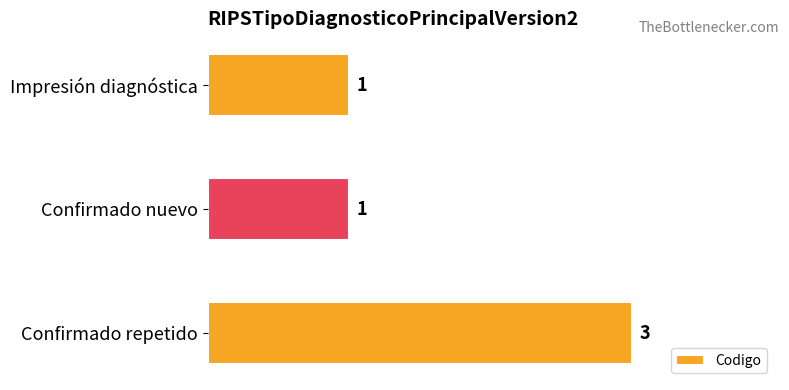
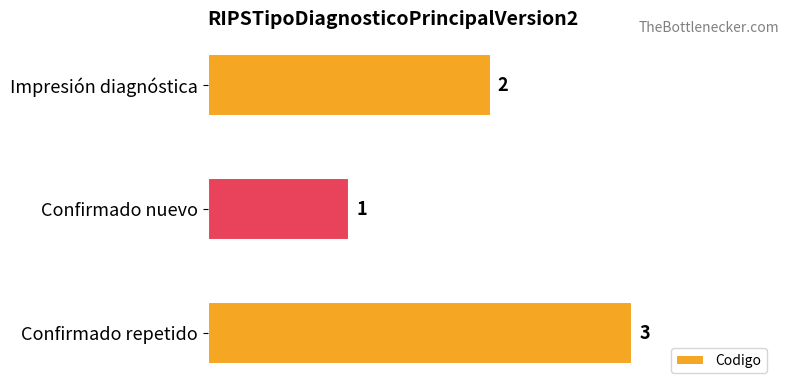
Impresión diagnóstica: 1 -> 2
